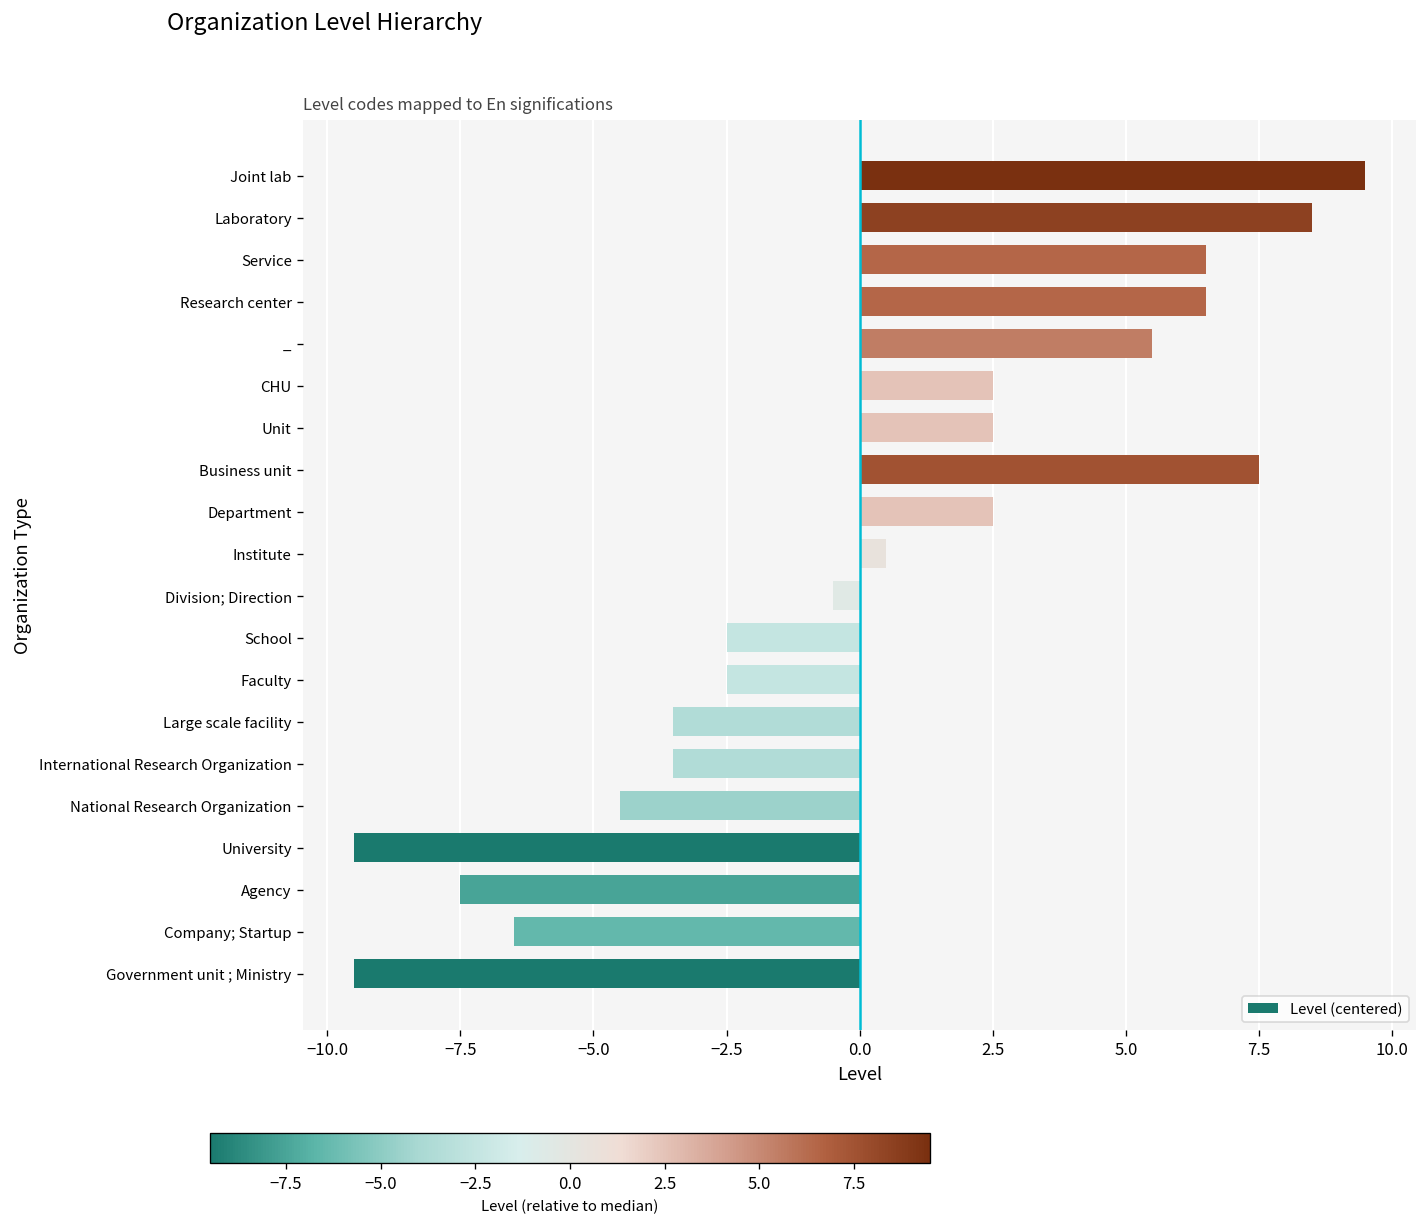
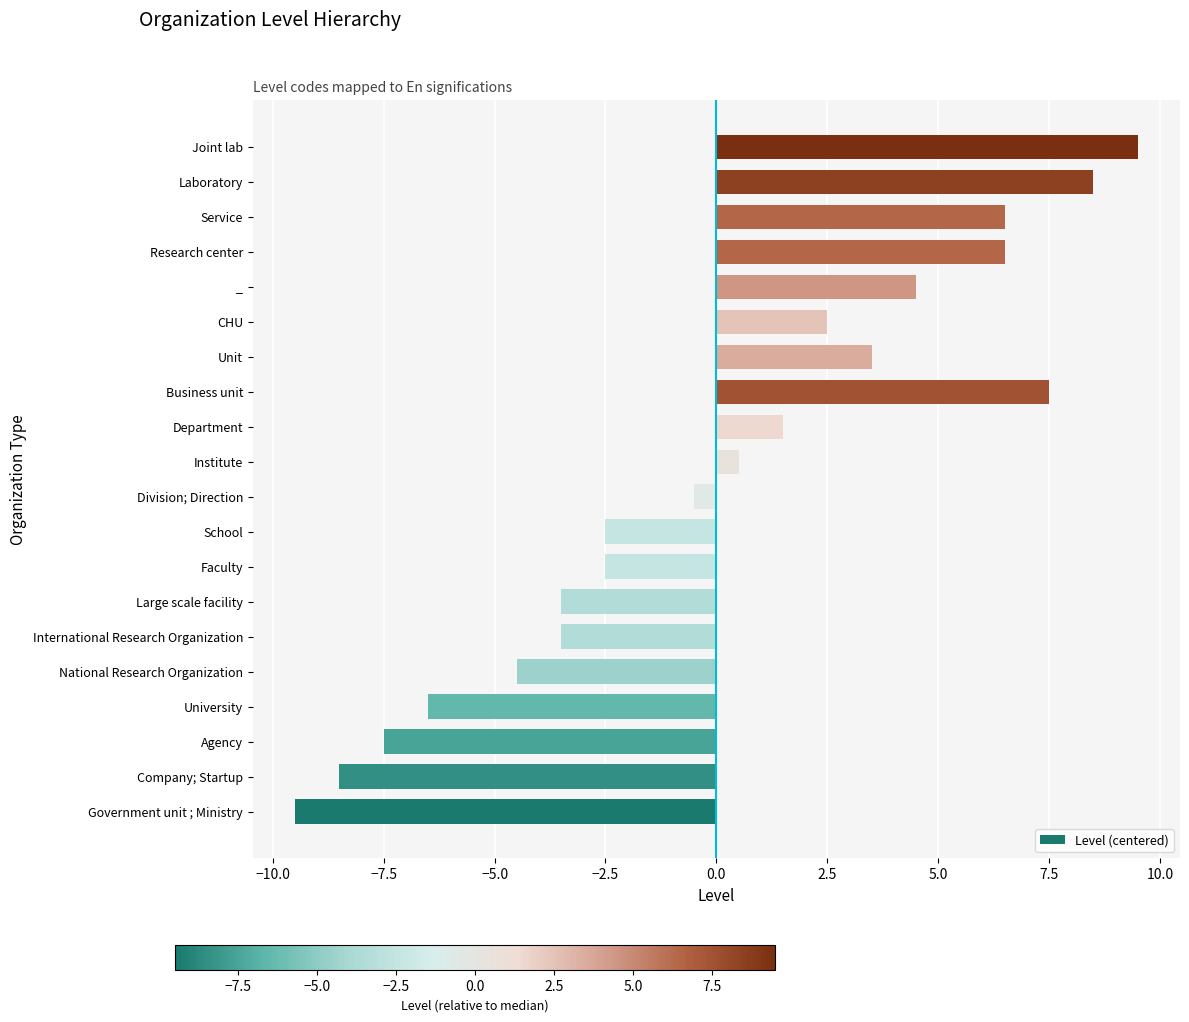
_: 5.5 -> 4.5
Unit: 2.5 -> 3.5
Department: 2.5 -> 1.5
University: -9.5 -> -6.5
Company; Startup: -6.5 -> -8.5
